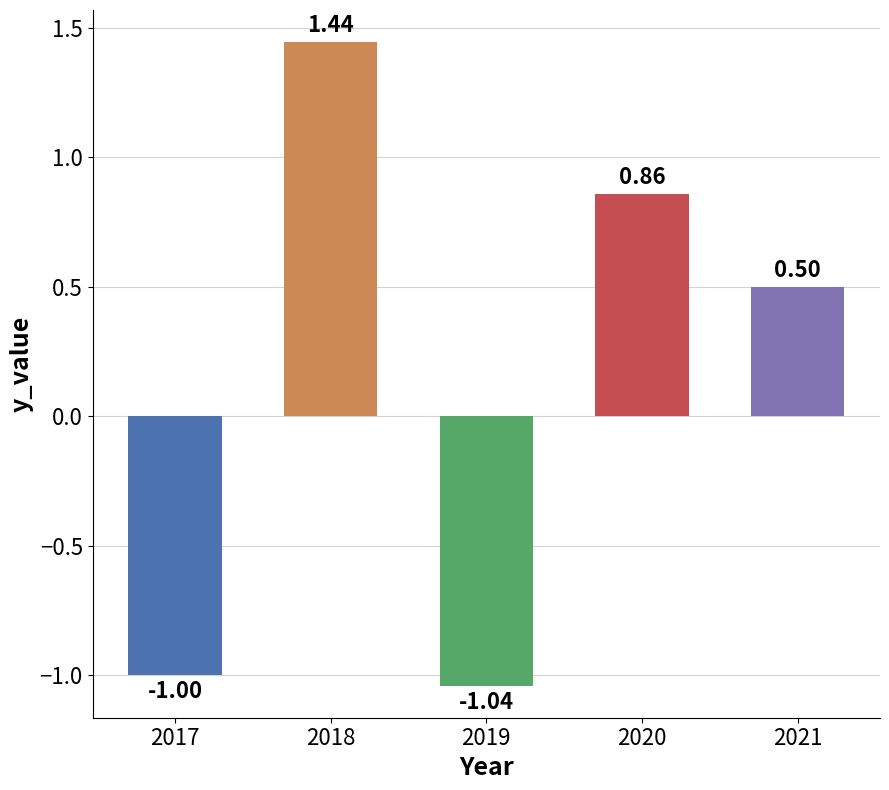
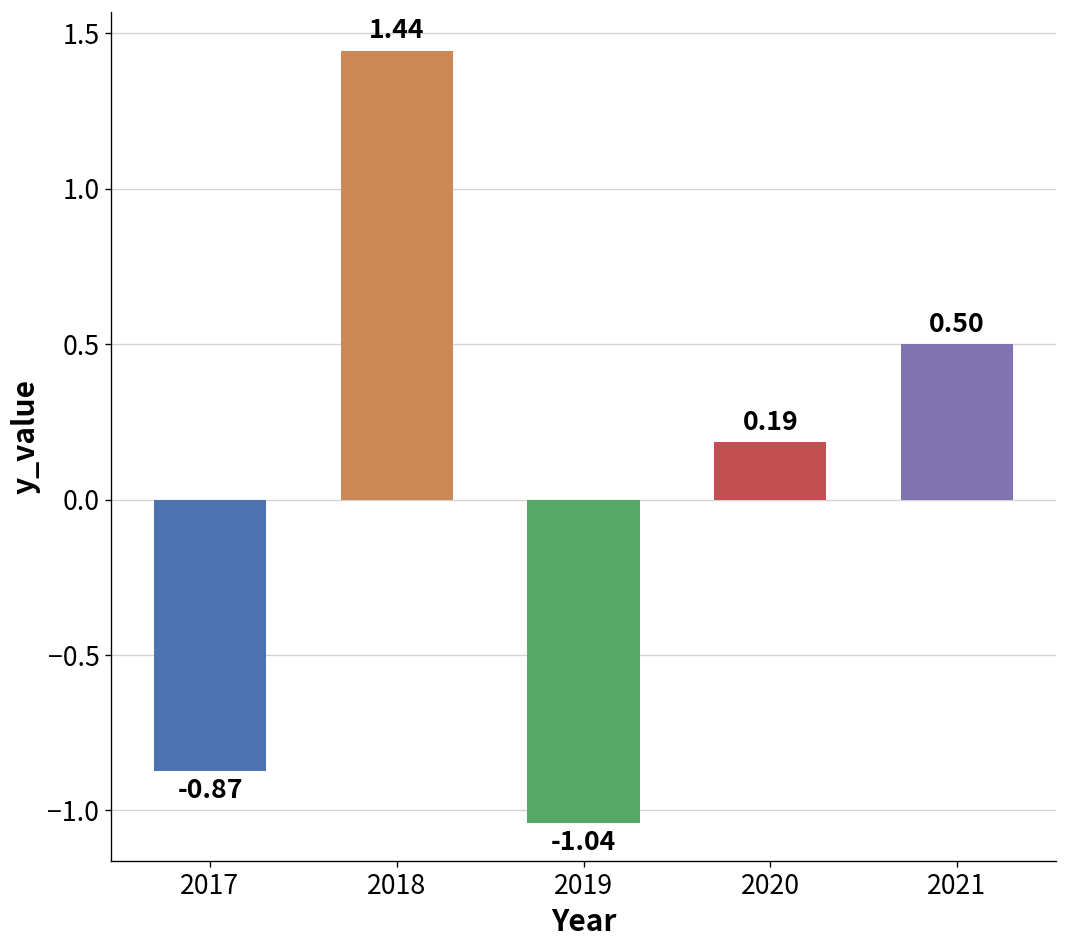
2017: -1.00 -> -0.87
2020: 0.86 -> 0.19
